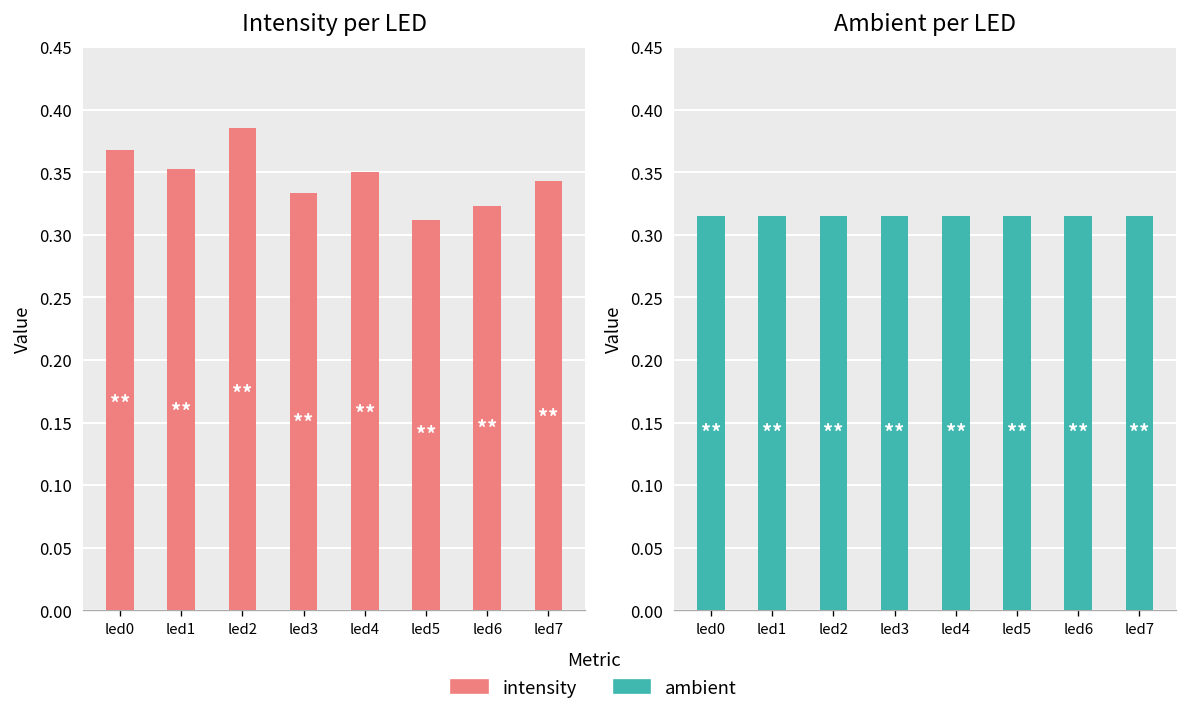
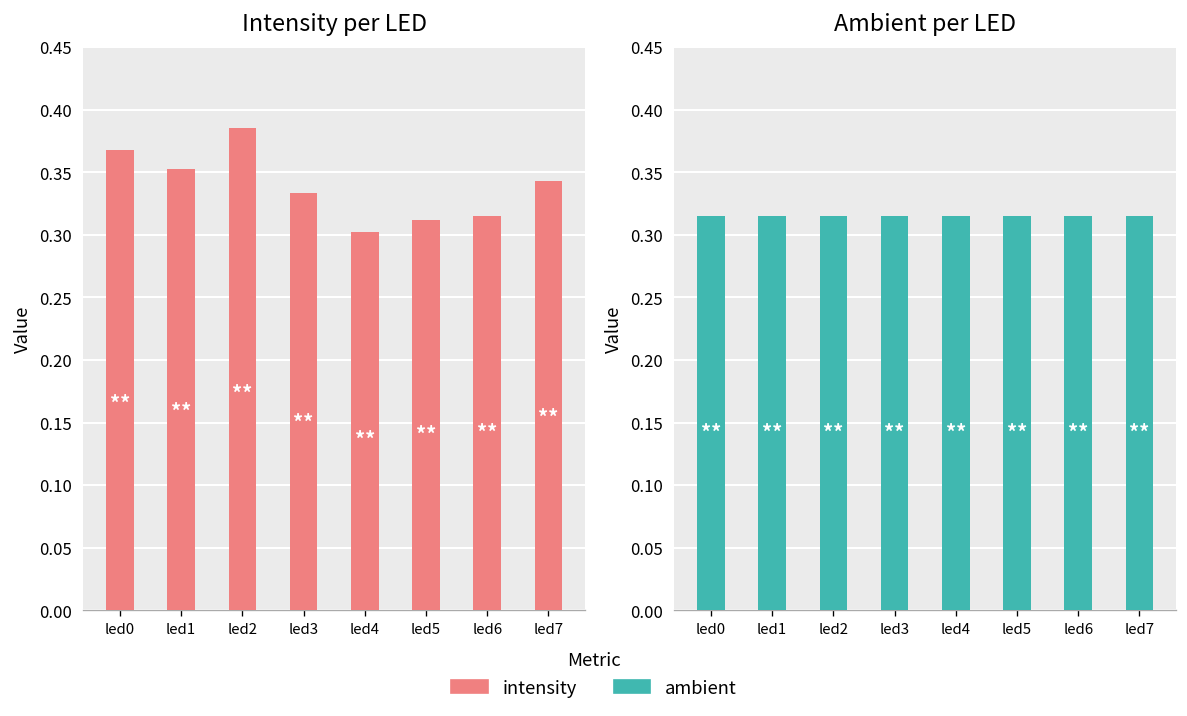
Intensity per LED, led4: 0.350 -> 0.302
Intensity per LED, led6: 0.323 -> 0.315
